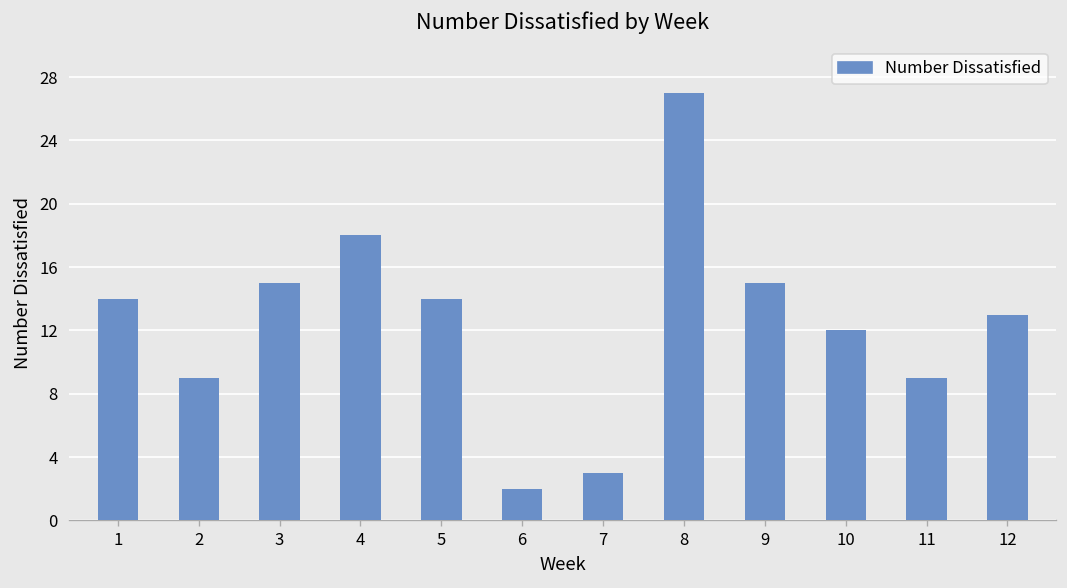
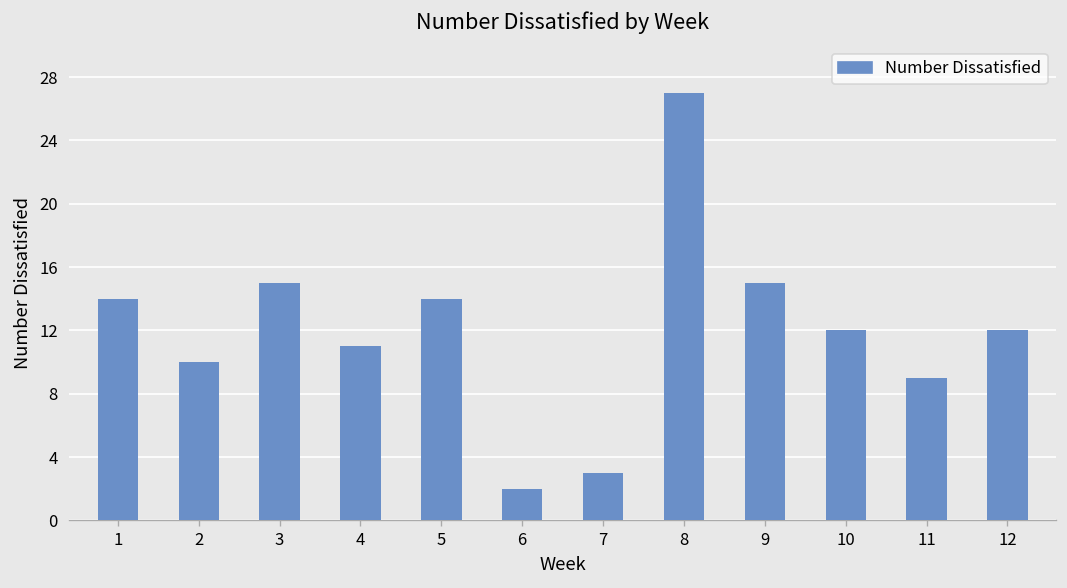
2: 9 -> 10
4: 18 -> 11
12: 13 -> 12
